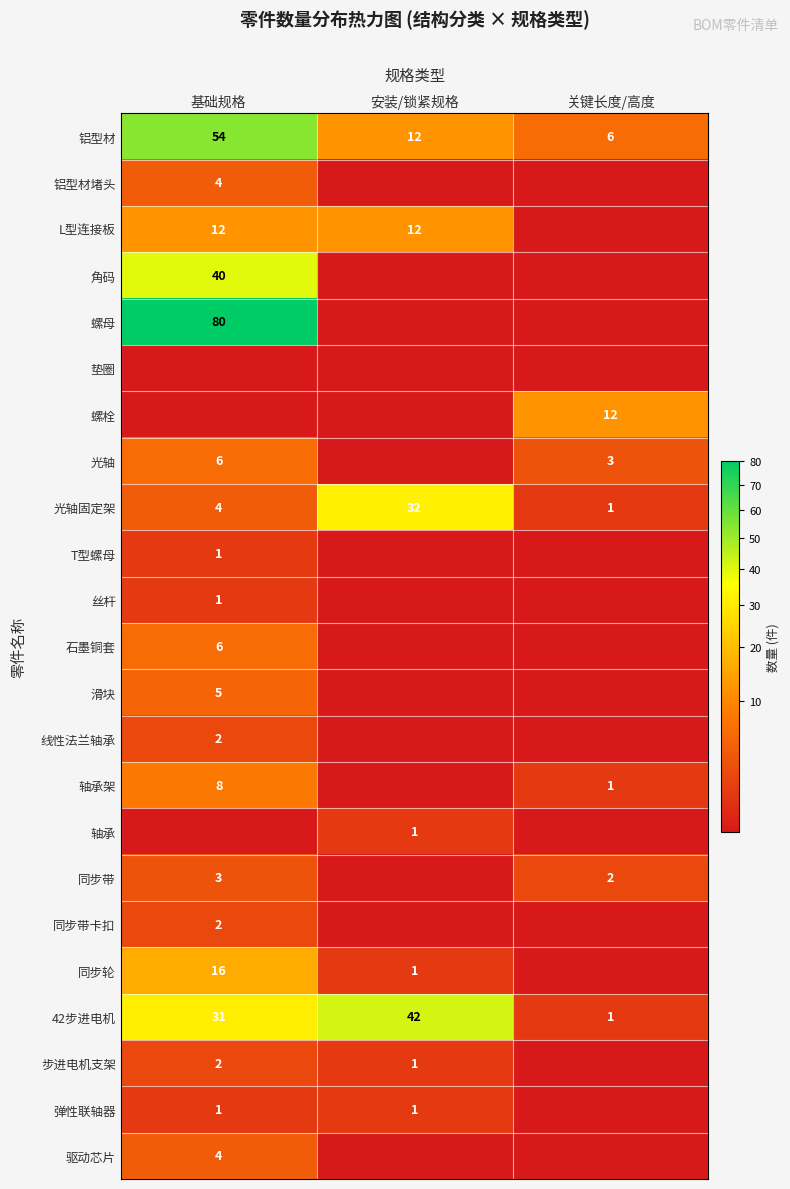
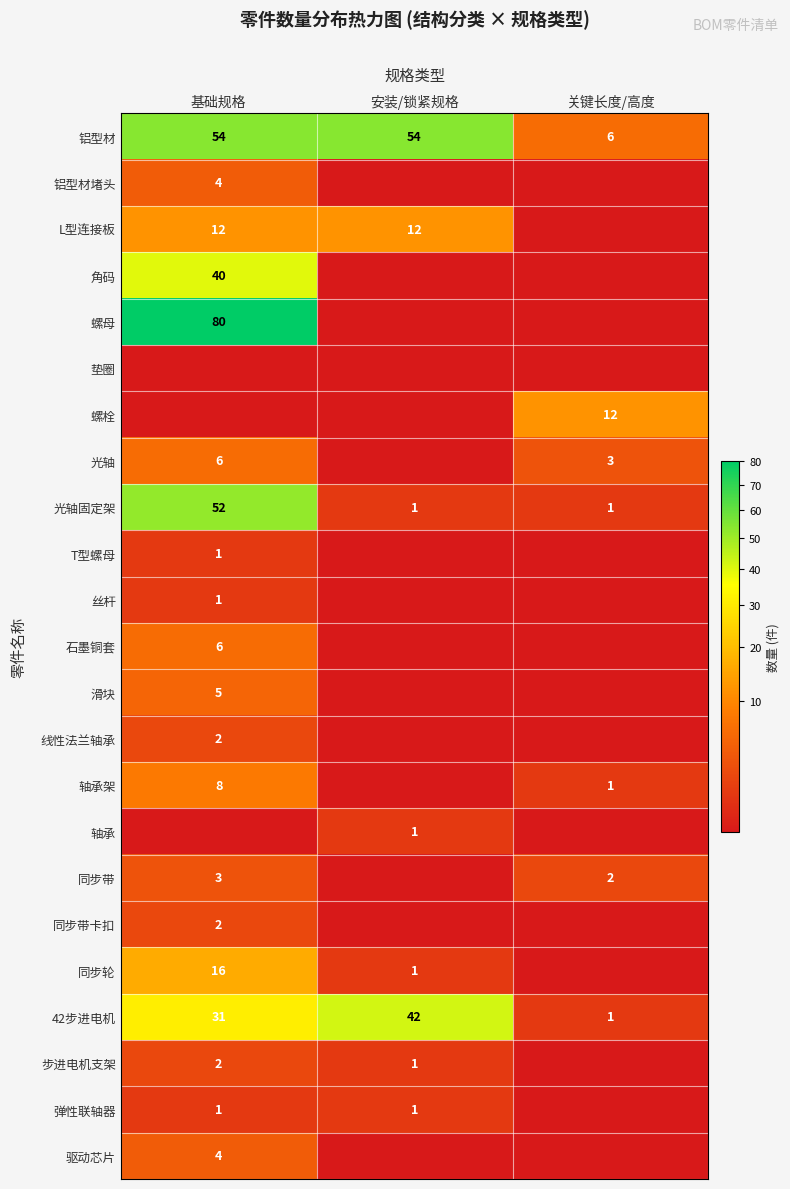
铝型材, 安装/锁紧规格: 12 -> 54
光轴固定架, 基础规格: 4 -> 52
光轴固定架, 安装/锁紧规格: 32 -> 1
